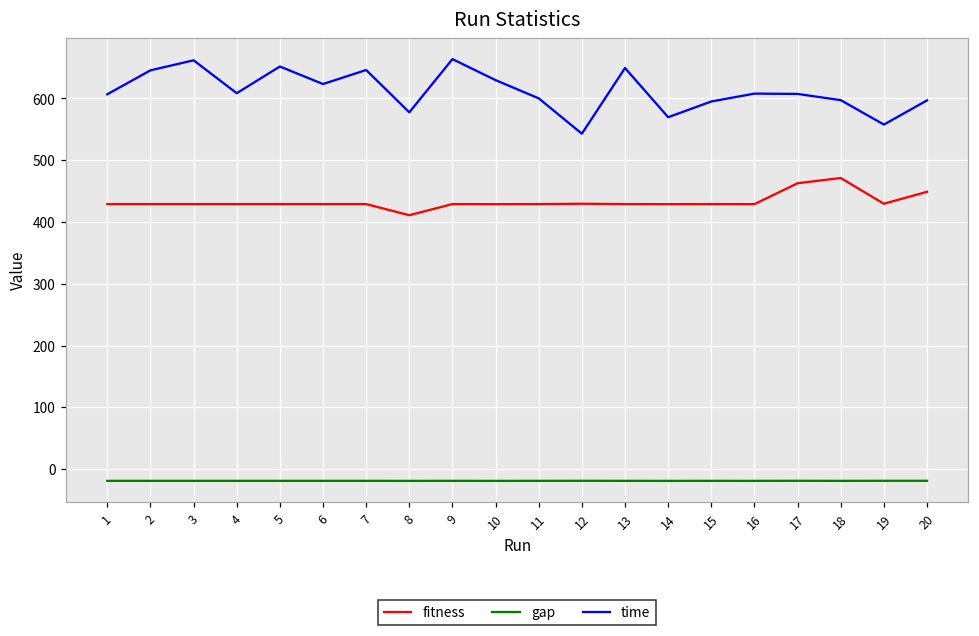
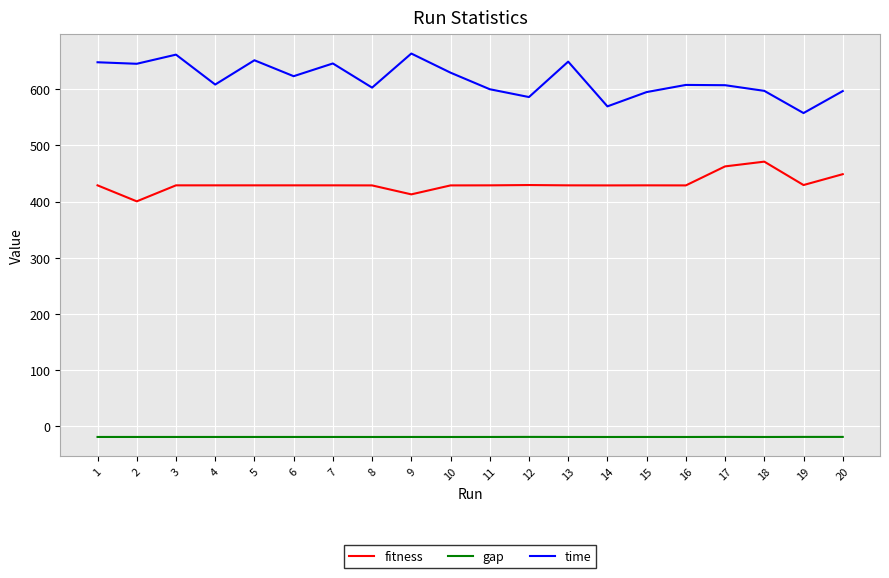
time, 1: 610 -> 650
fitness, 2: 430 -> 400
fitness, 8: 410 -> 430
time, 8: 580 -> 600
fitness, 9: 430 -> 410
time, 12: 540 -> 590
